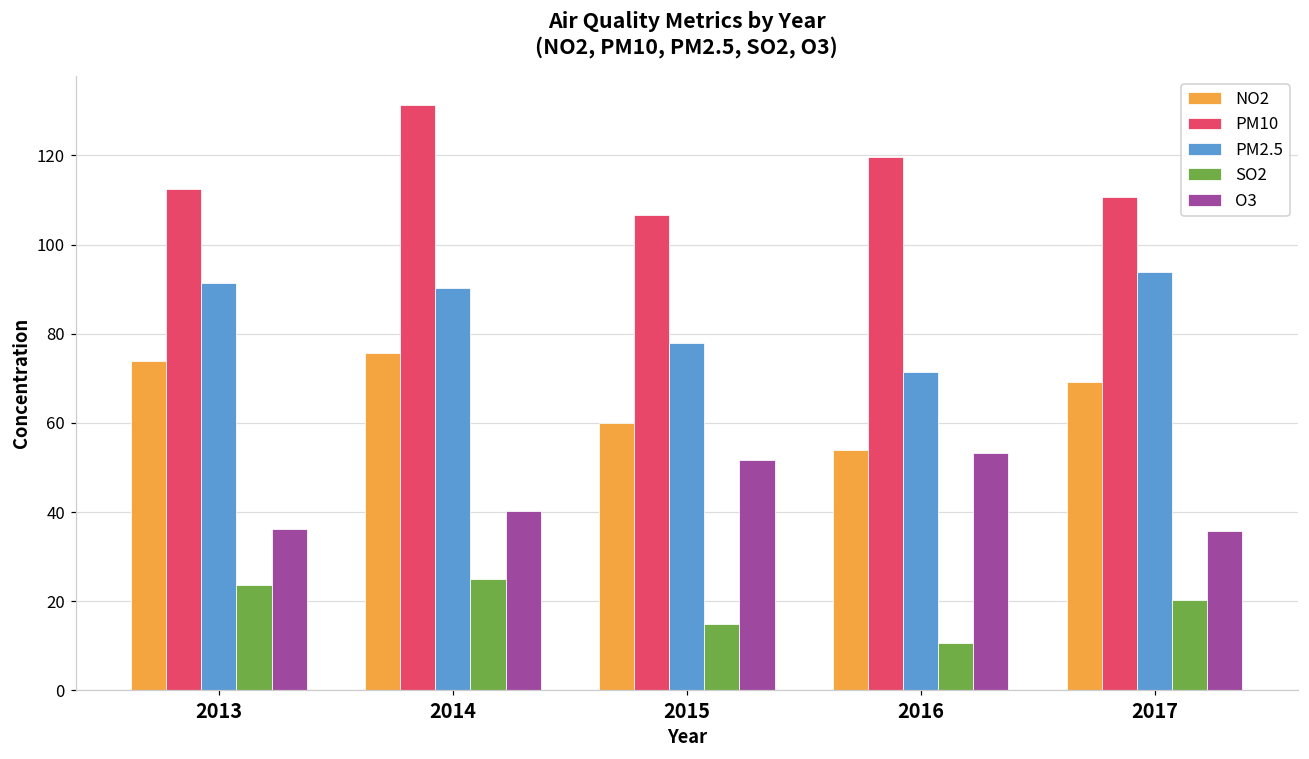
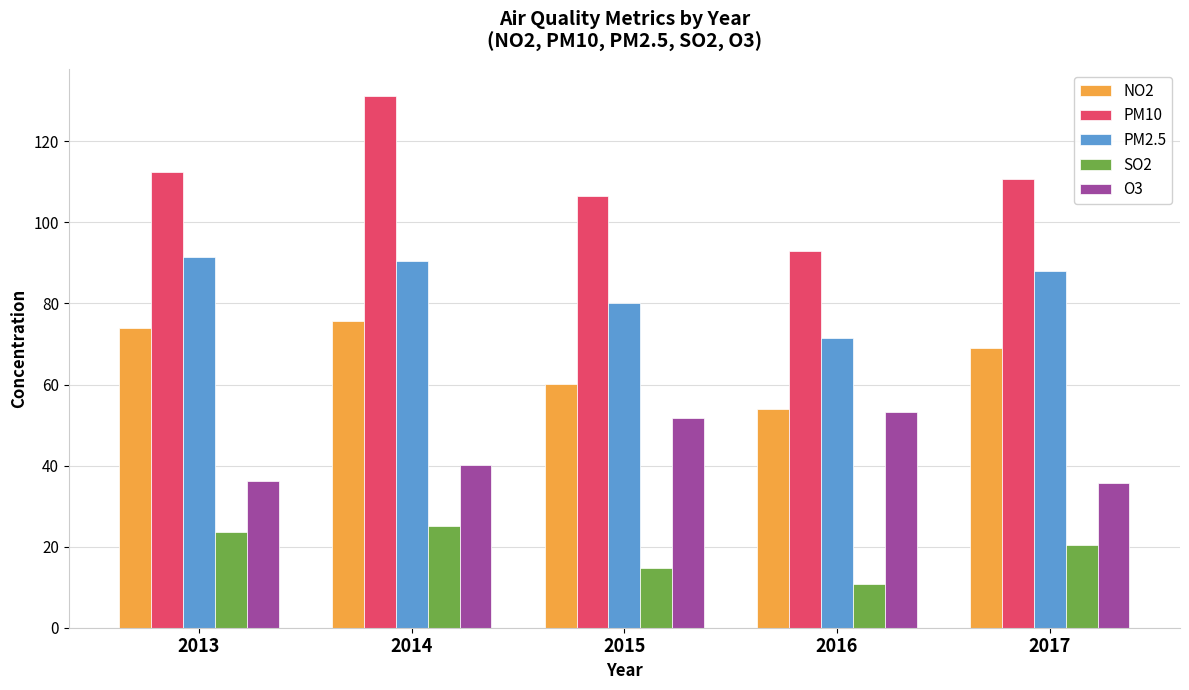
PM2.5, 2015: 78 -> 80
PM10, 2016: 120 -> 93
PM2.5, 2017: 94 -> 88
